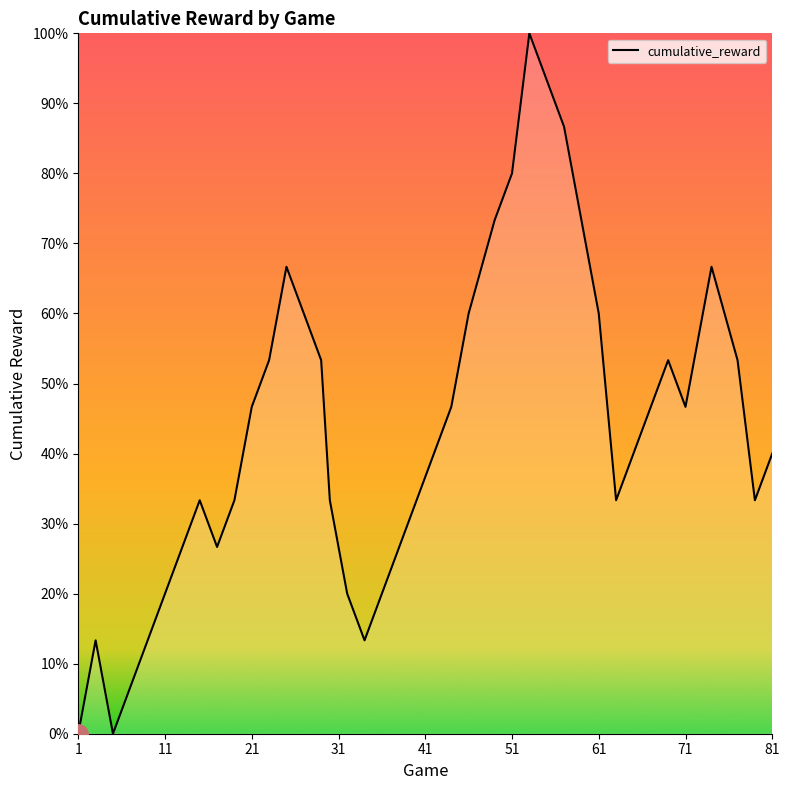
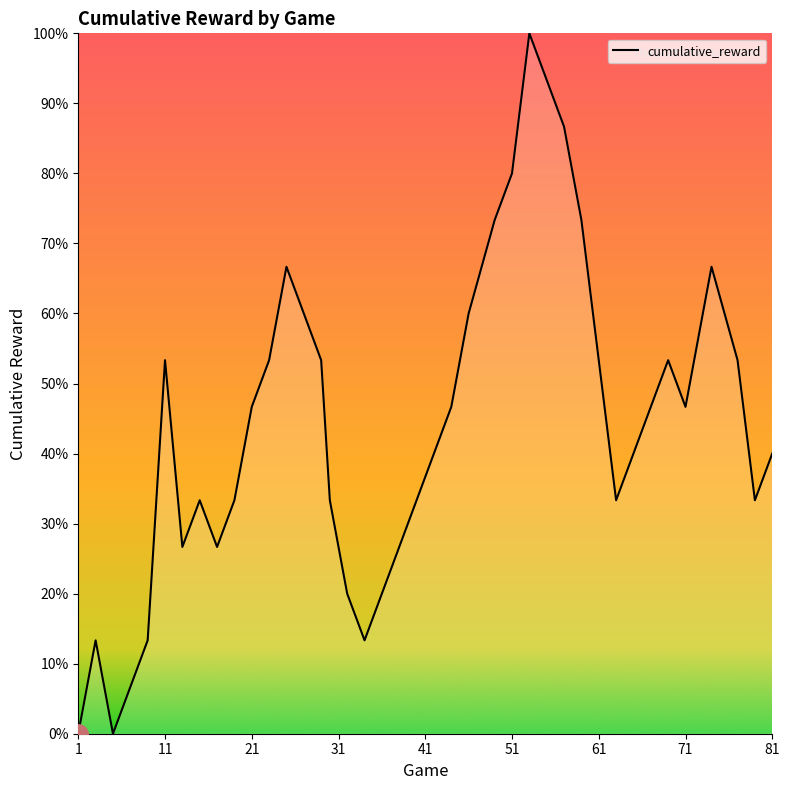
cumulative_reward, 11: 20% -> 53%
cumulative_reward, 61: 60% -> 53%
